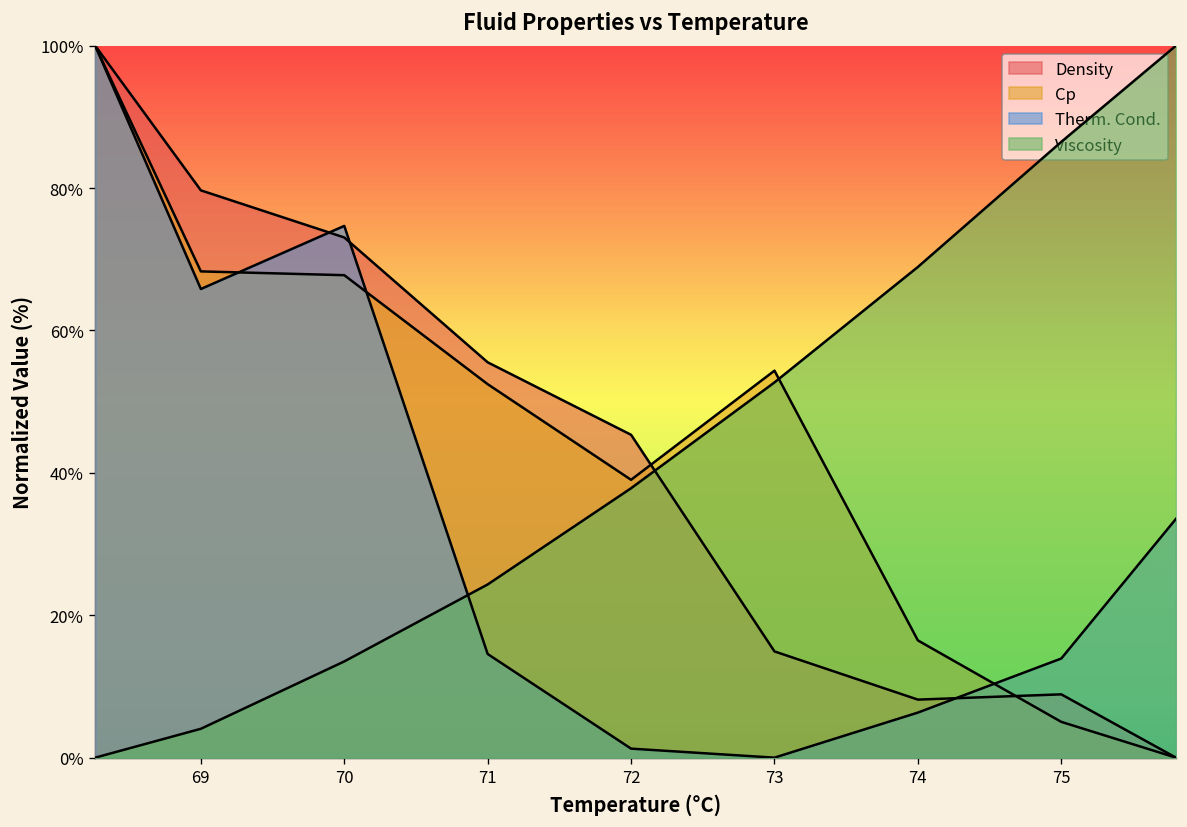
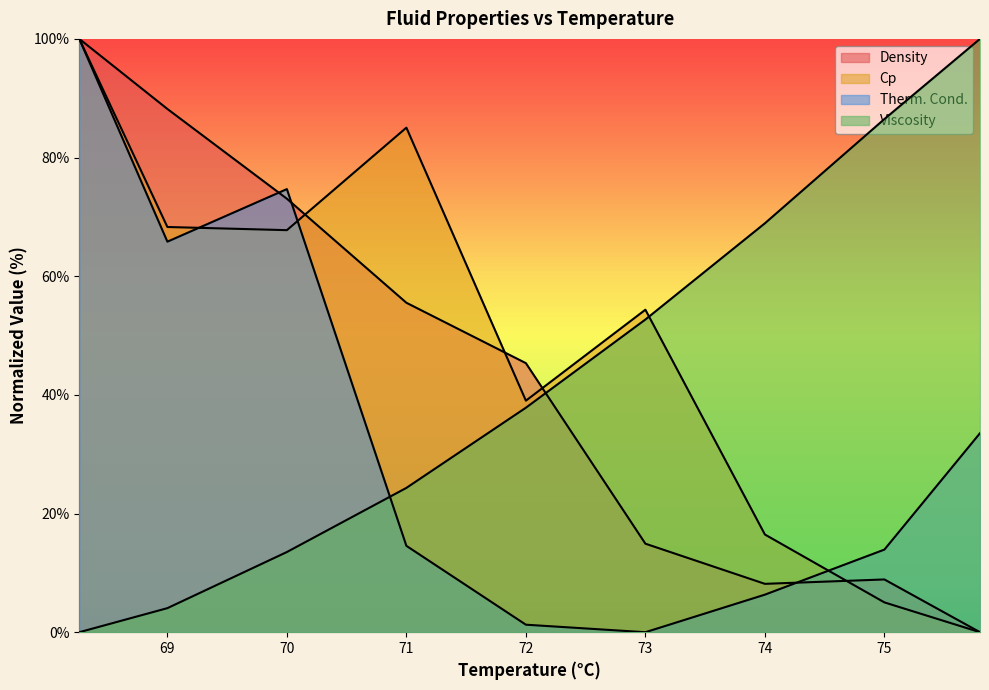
Density, 69: 80% -> 88%
Cp, 71: 52% -> 85%
